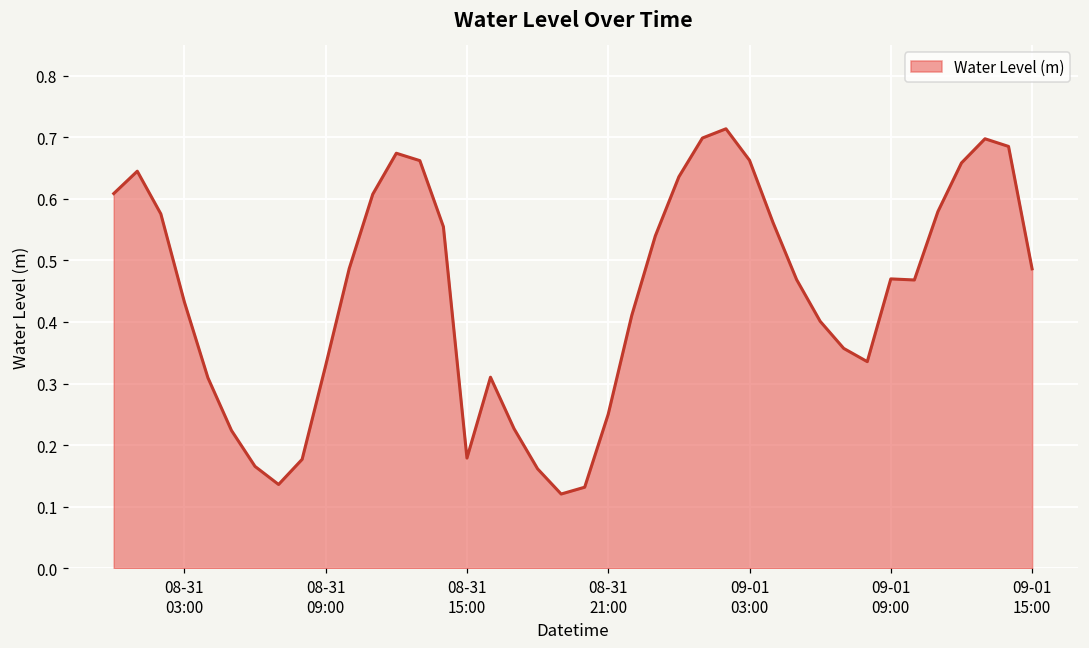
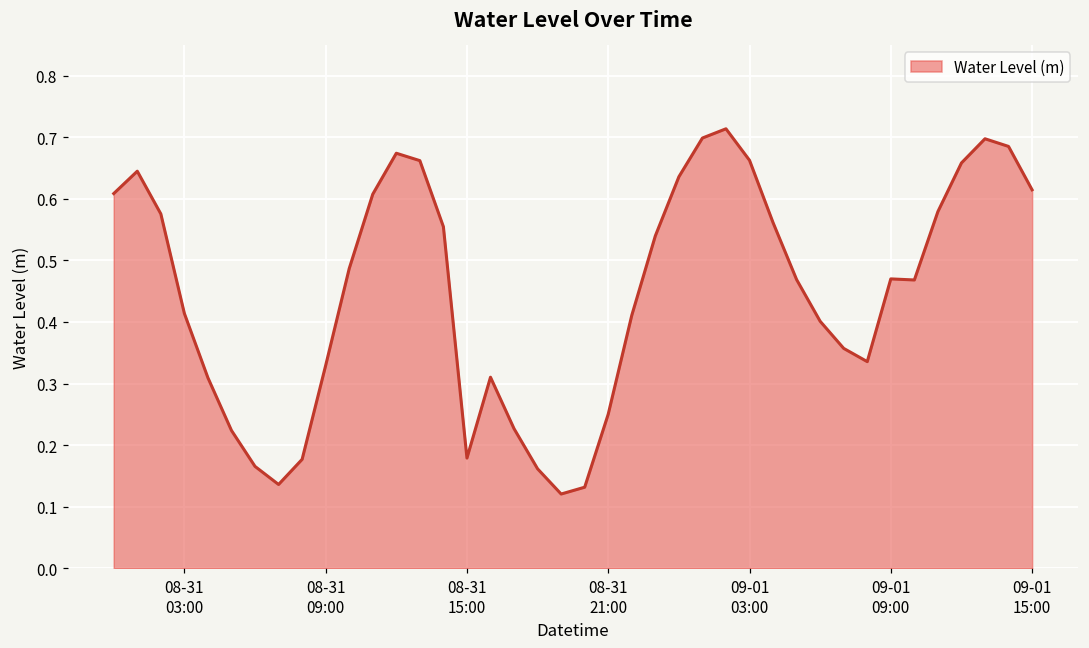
08-31 03:00: 0.43 -> 0.41
09-01 15:00: 0.49 -> 0.61
